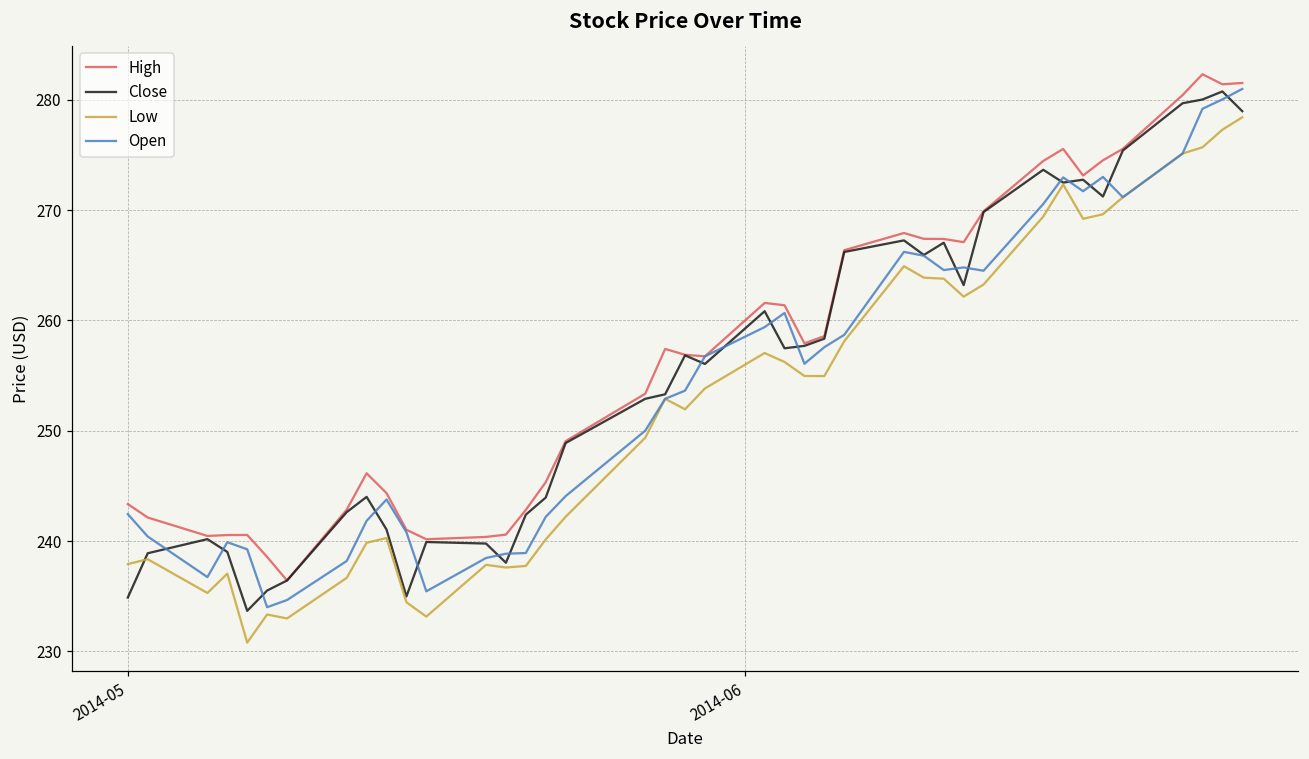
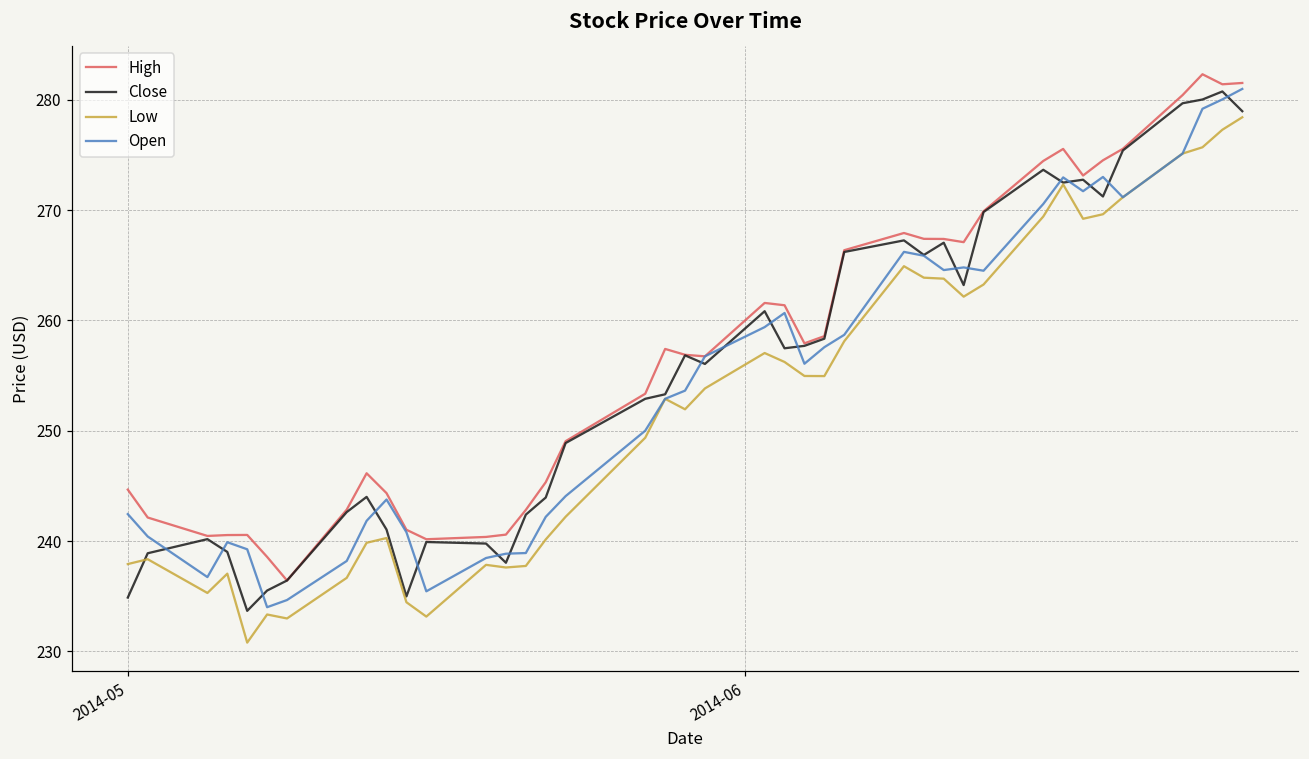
High, 2014-05: 243.3 -> 244.7
